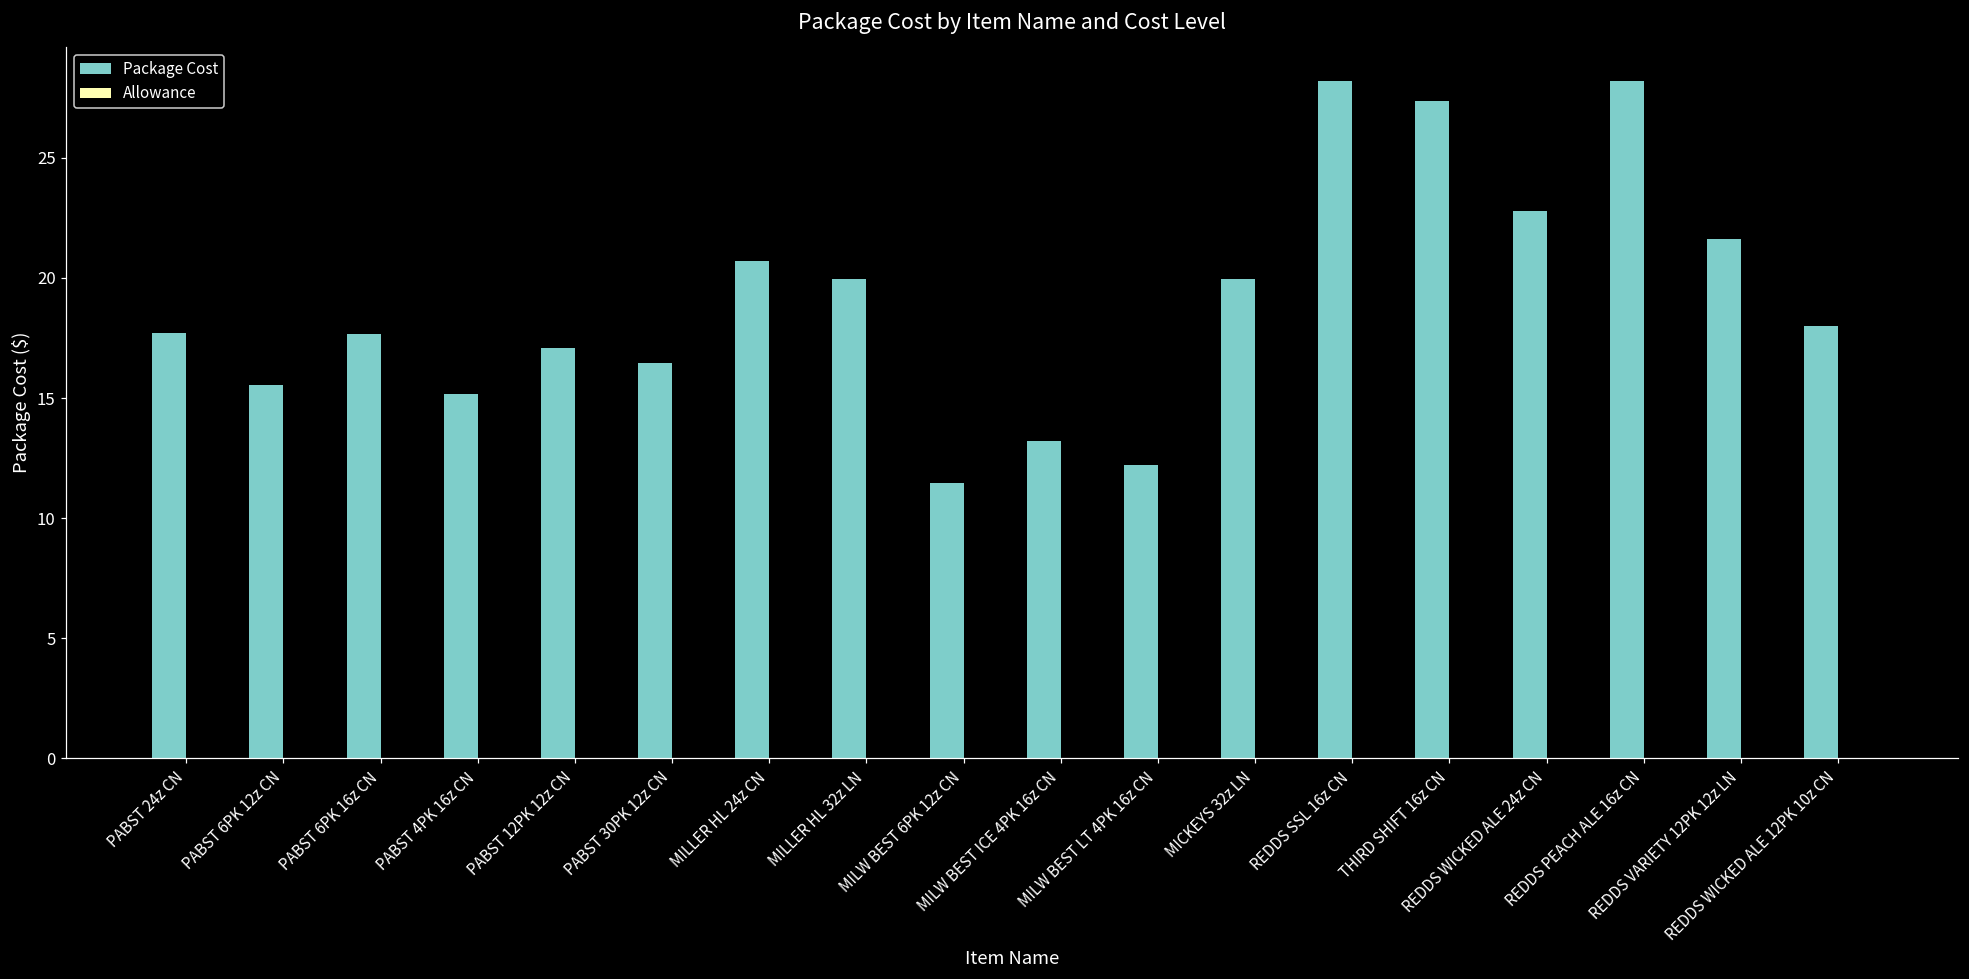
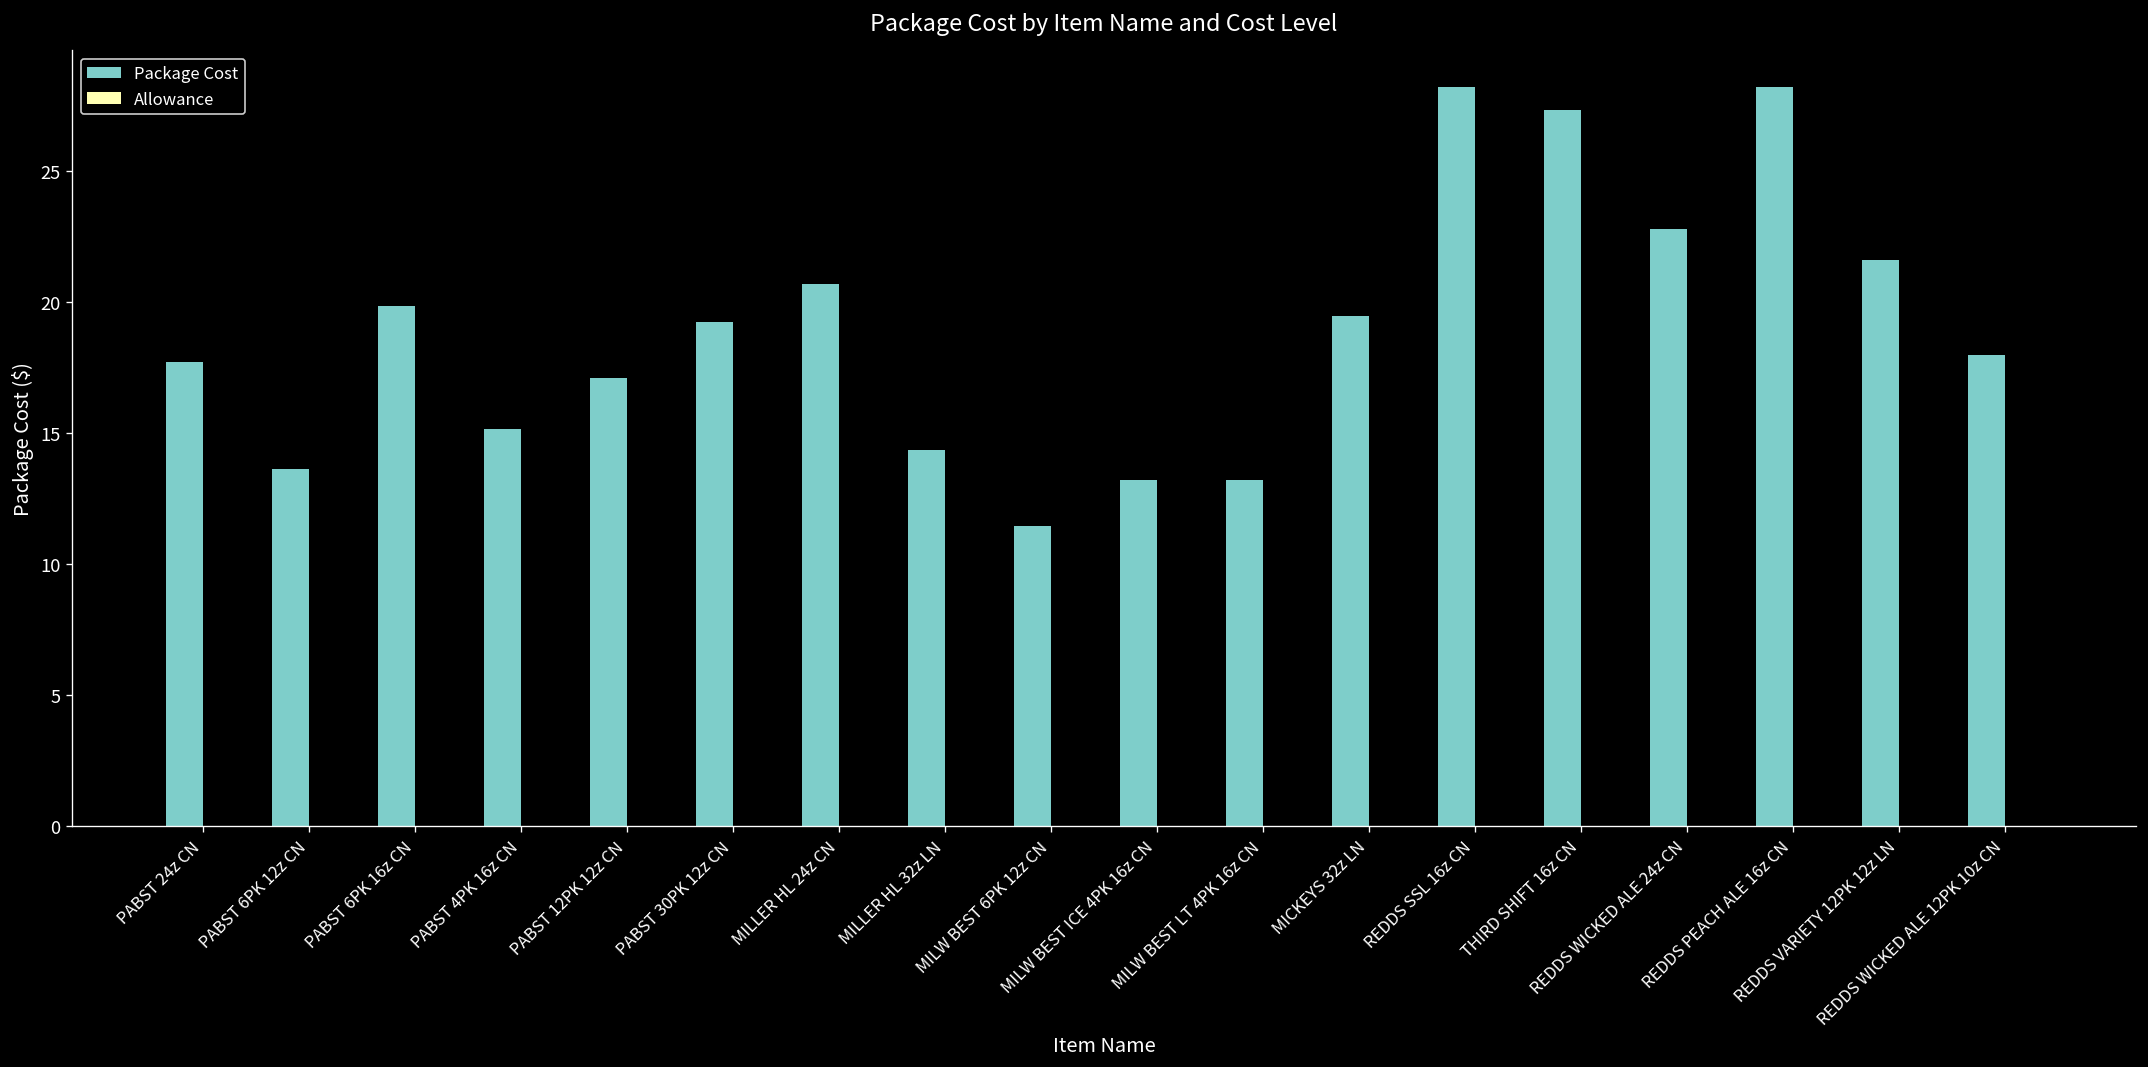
Package Cost, PABST 6PK 12z CN: 15.6 -> 13.7
Package Cost, PABST 6PK 16z CN: 17.7 -> 19.8
Package Cost, PABST 30PK 12z CN: 16.5 -> 19.3
Package Cost, MILLER HL 32z LN: 20.0 -> 14.4
Package Cost, MILW BEST LT 4PK 16z CN: 12.2 -> 13.2
Package Cost, MICKEYS 32z LN: 20.0 -> 19.5
